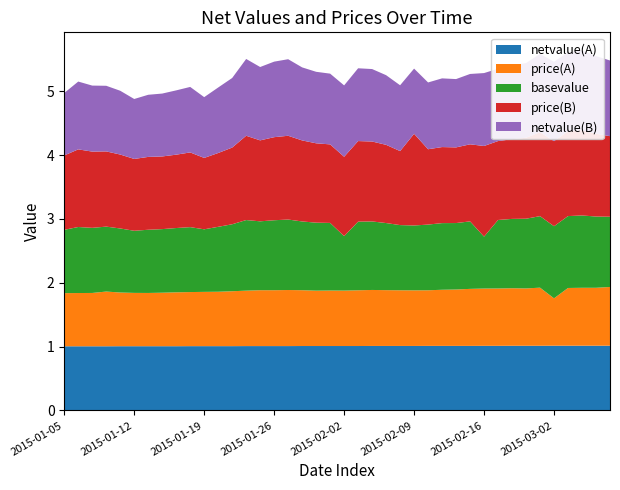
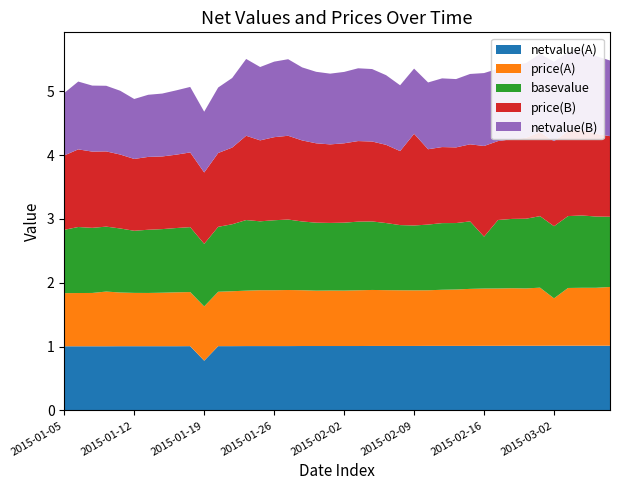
netvalue(A), 2015-01-19: 1.0 -> 0.8
basevalue, 2015-02-02: 0.9 -> 1.1
